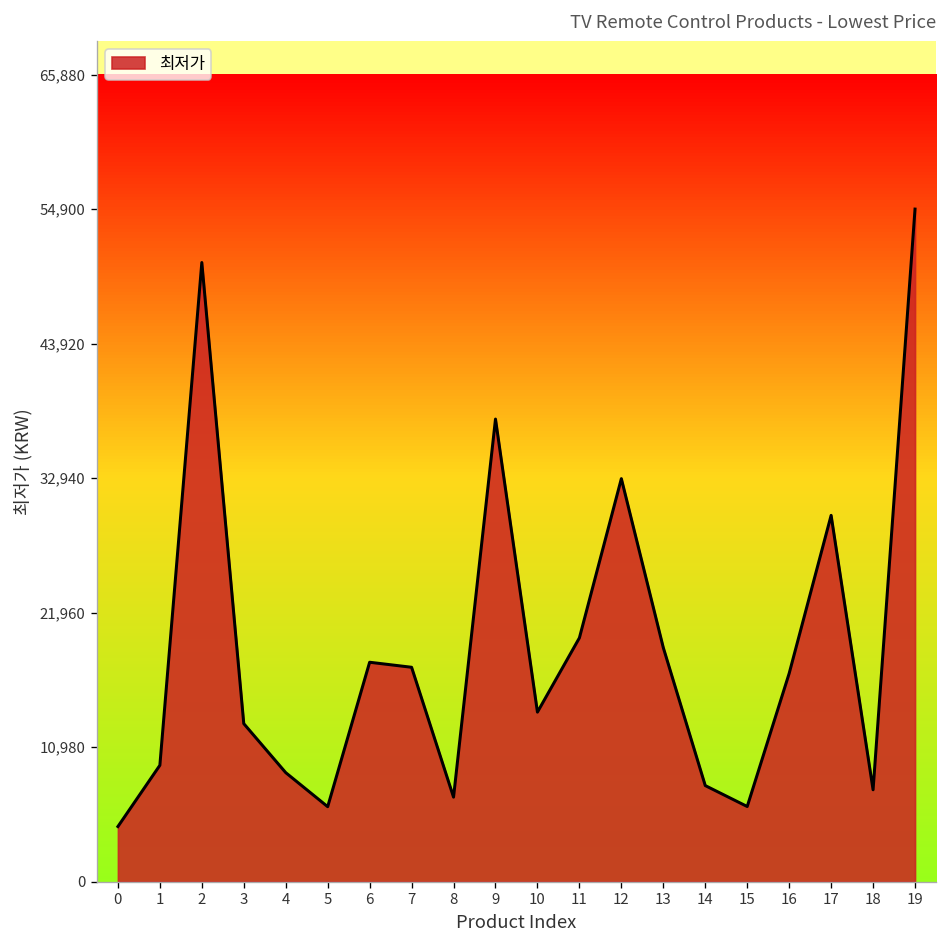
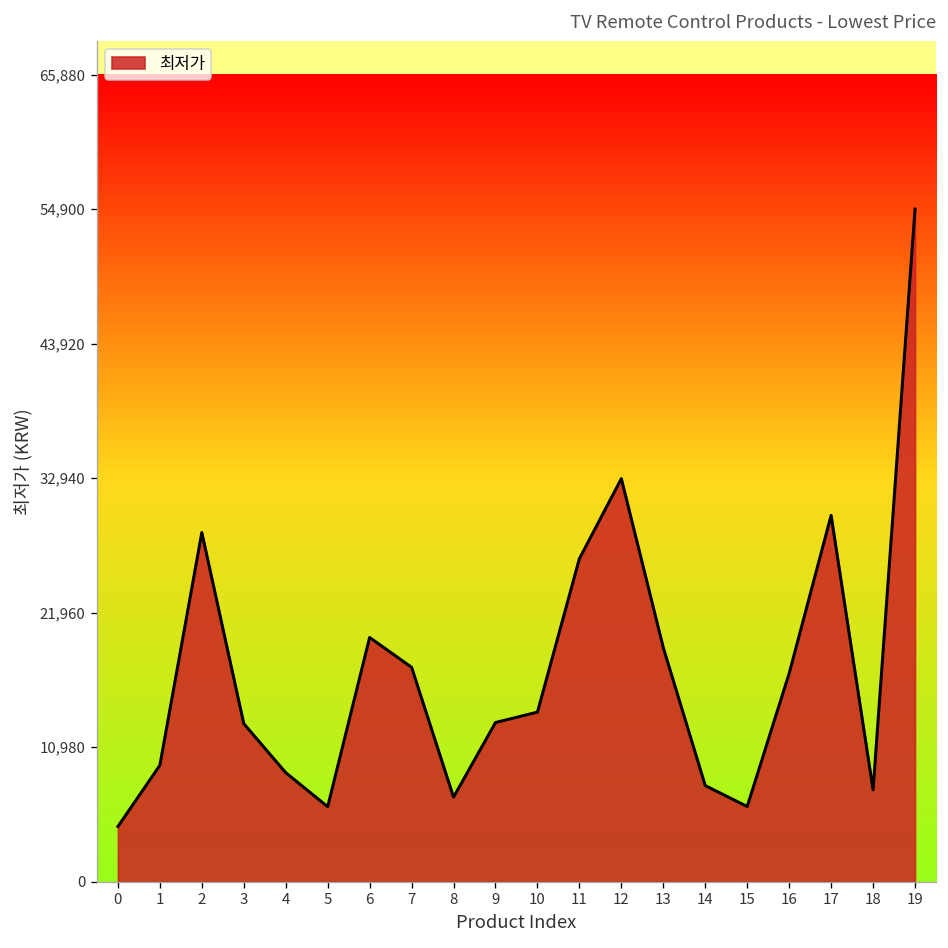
2: 50,500 -> 28,500
6: 17,900 -> 19,900
9: 37,800 -> 13,000
11: 19,900 -> 26,400
